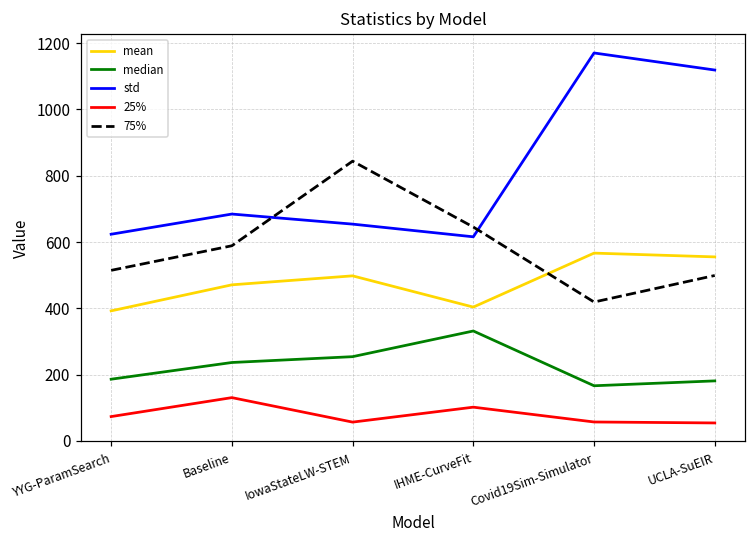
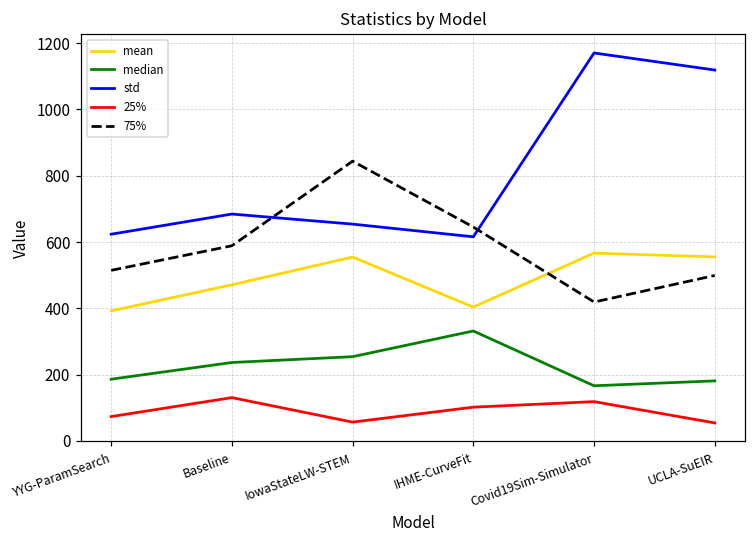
mean, IowaStateLW-STEM: 500 -> 550
25%, Covid19Sim-Simulator: 60 -> 120
